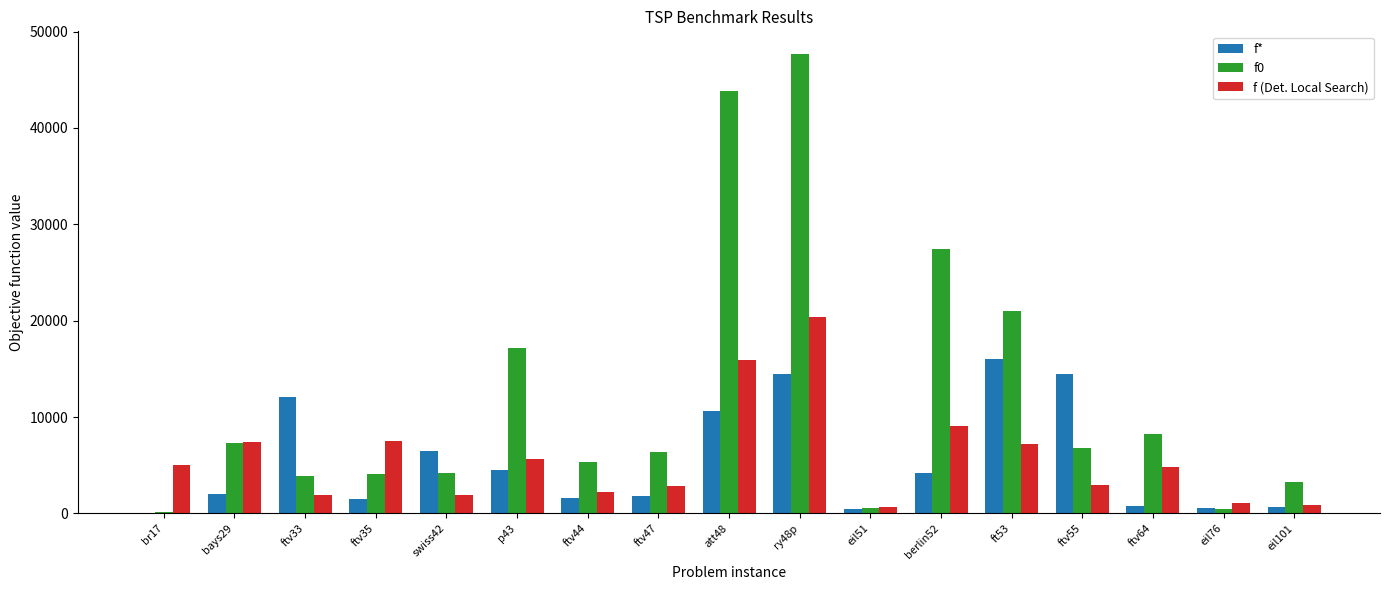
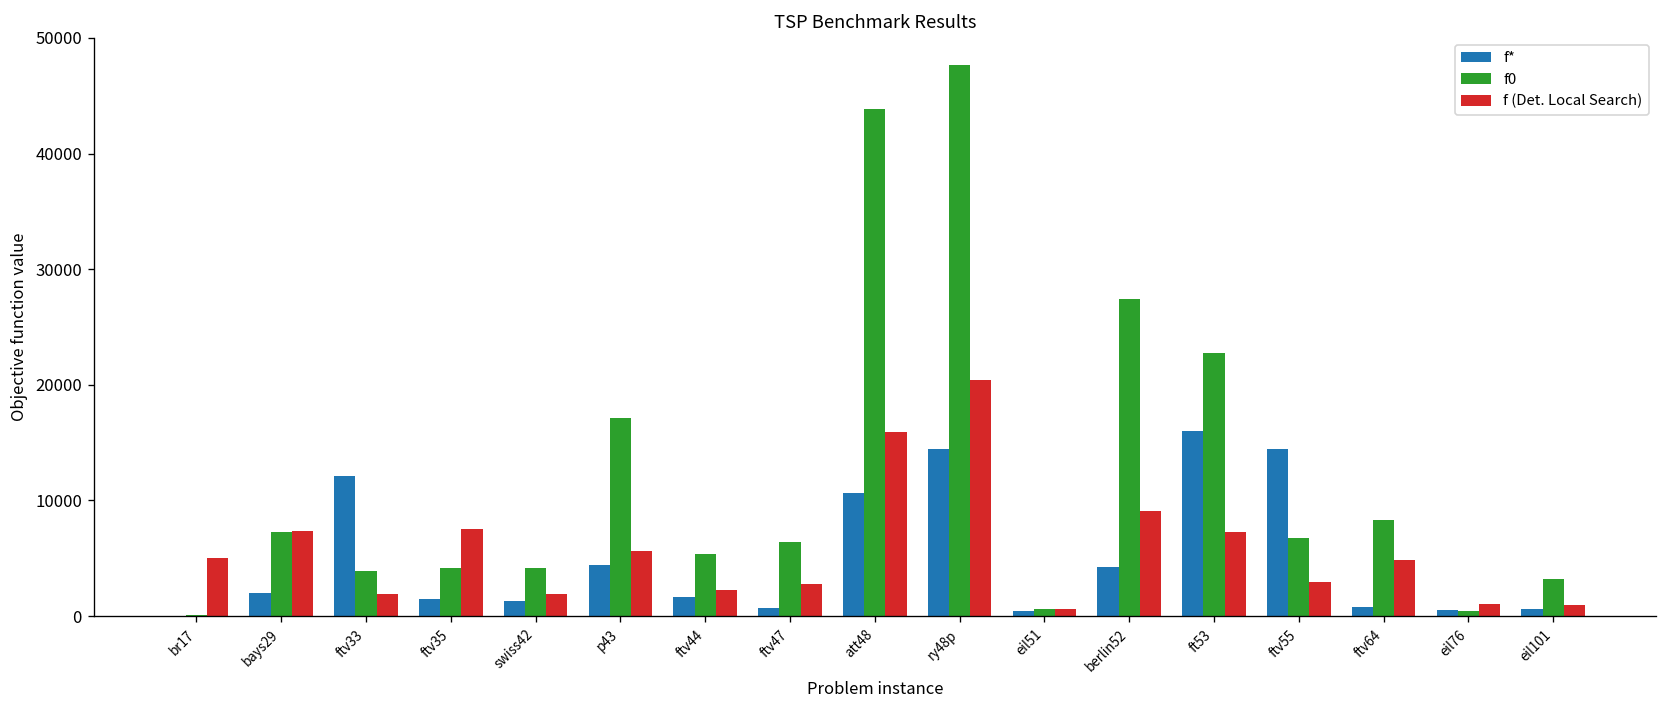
f*, swiss42: 6000 -> 1000
f*, ftv47: 2000 -> 1000
f0, ft53: 21000 -> 23000
